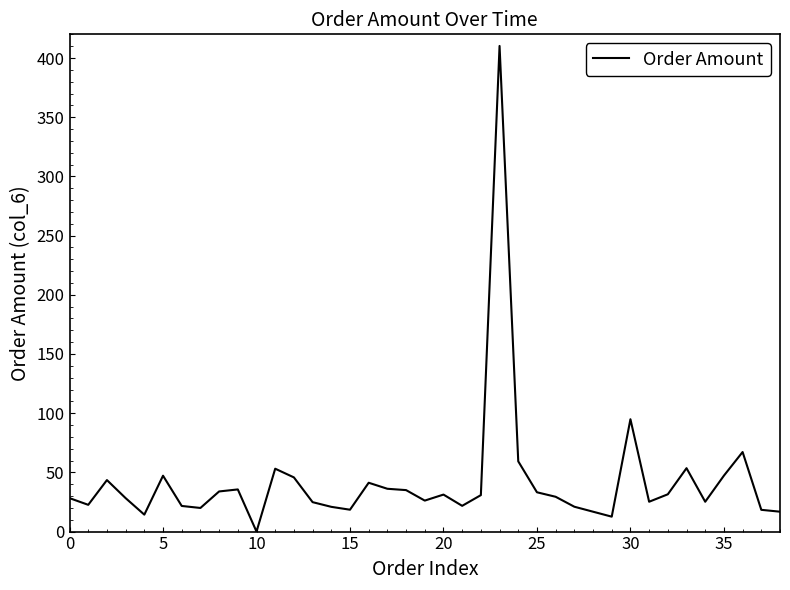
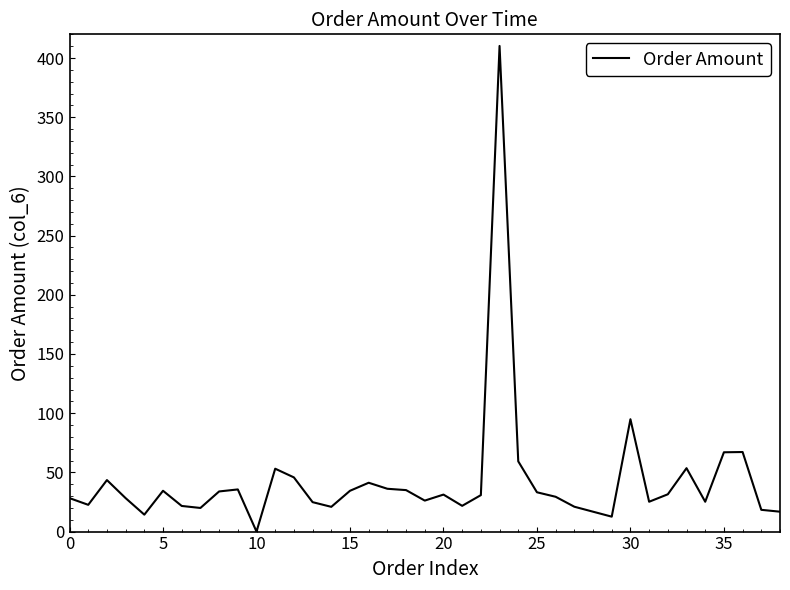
5: 47 -> 34
15: 18 -> 34
35: 47 -> 67
